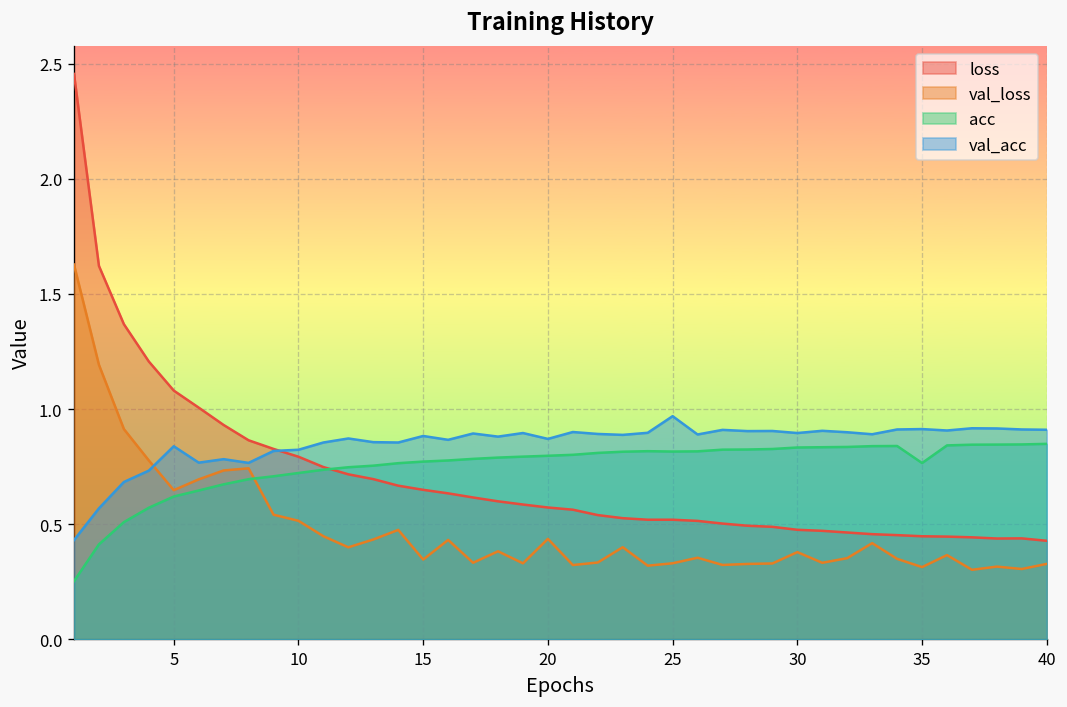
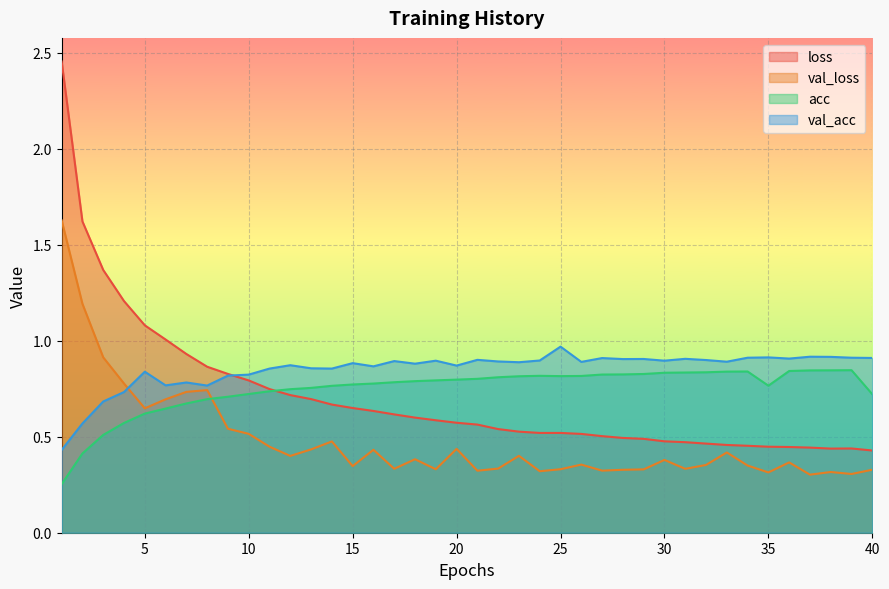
acc, 40: 0.85 -> 0.72
